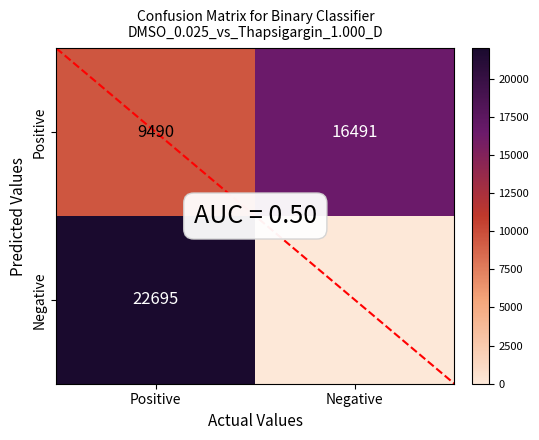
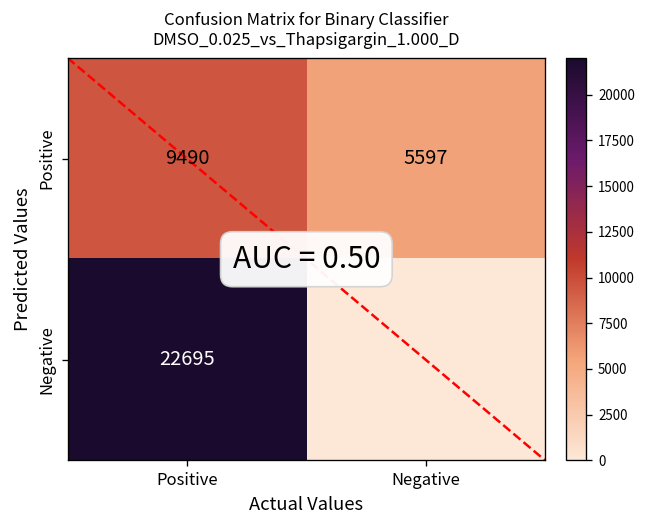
Positive, Negative: 16491 -> 5597
